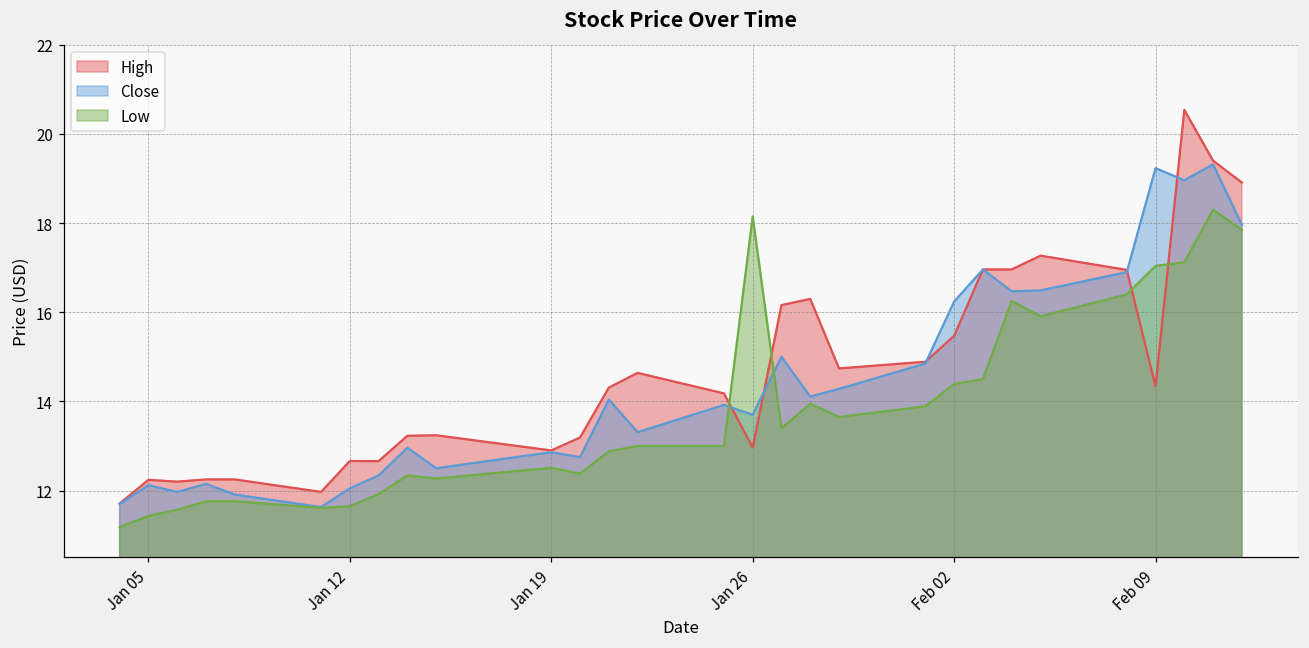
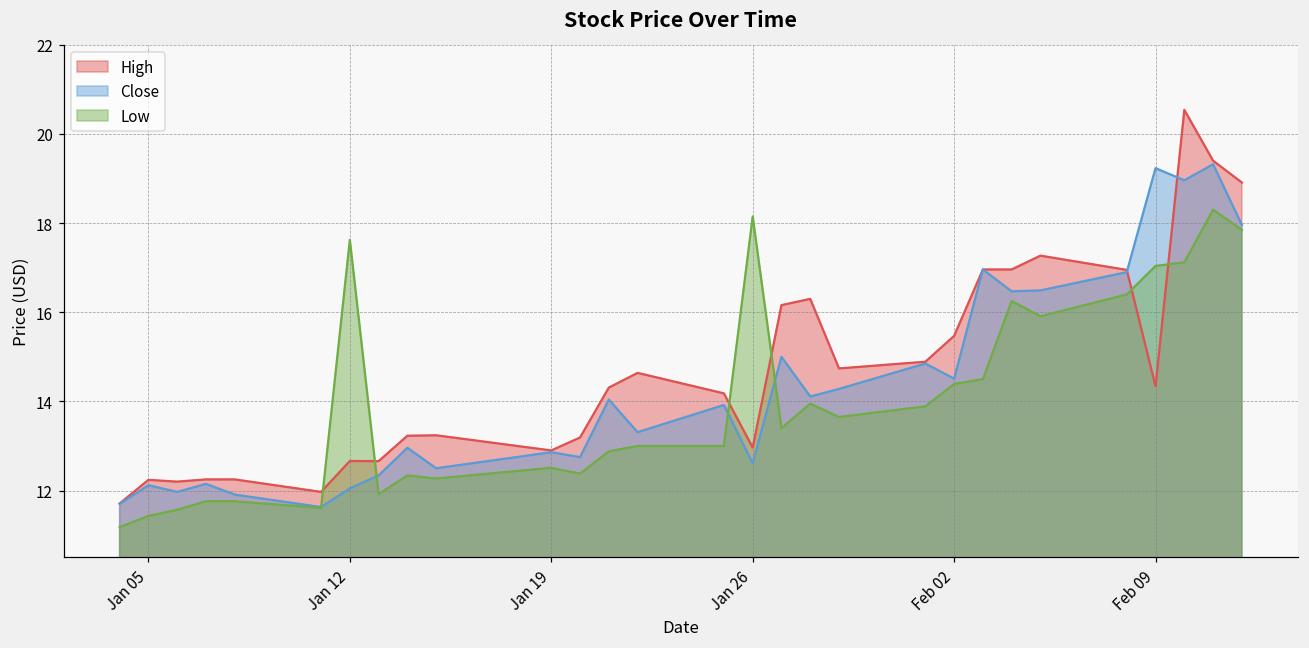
Low, Jan 12: 11.6 -> 17.6
Close, Jan 26: 13.7 -> 12.6
Close, Feb 02: 16.2 -> 14.5
